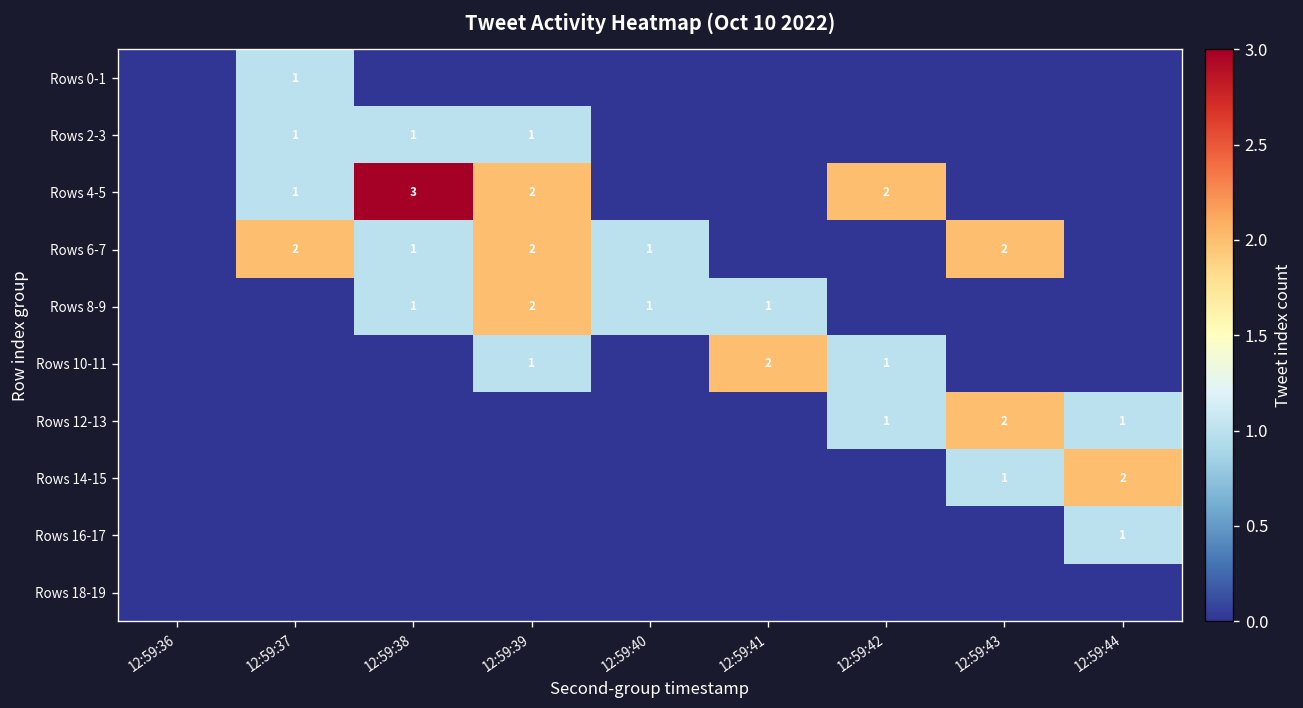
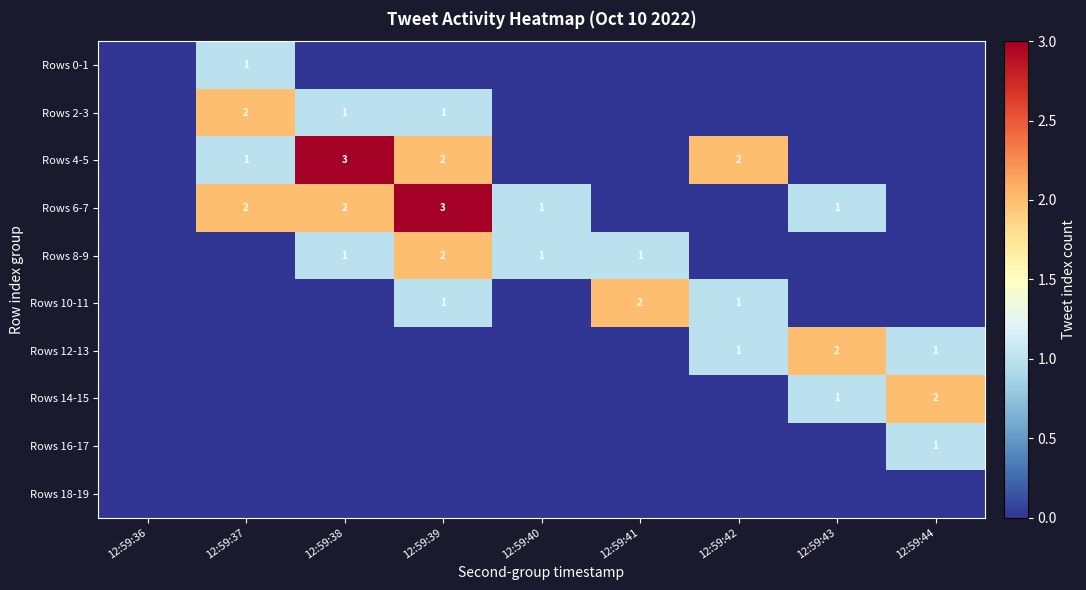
Rows 2-3, 12:59:37: 1 -> 2
Rows 6-7, 12:59:38: 1 -> 2
Rows 6-7, 12:59:39: 2 -> 3
Rows 6-7, 12:59:43: 2 -> 1
